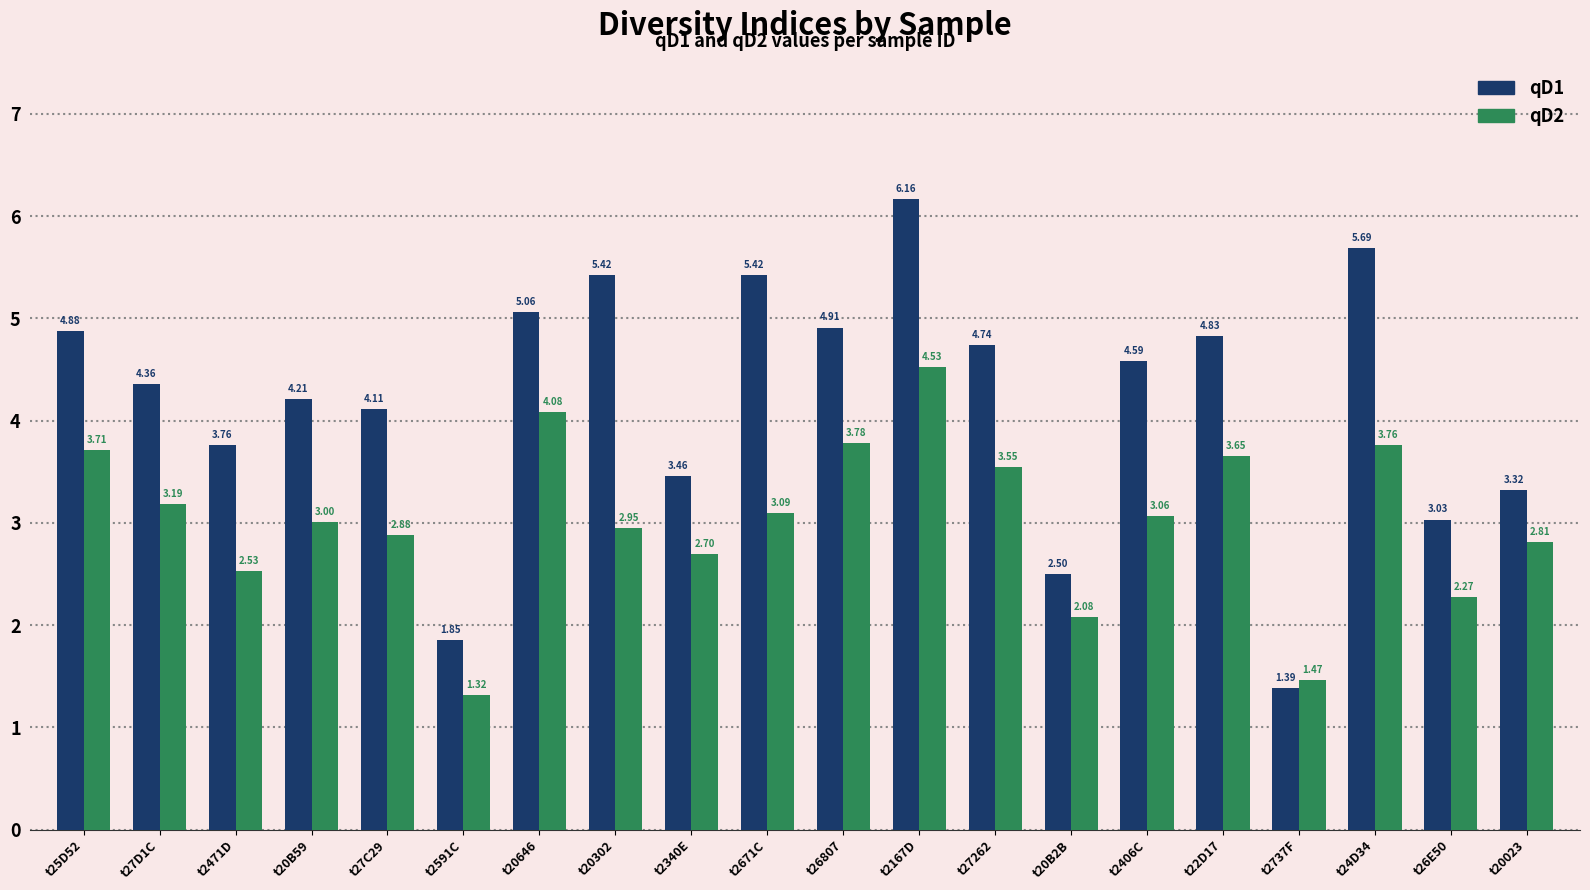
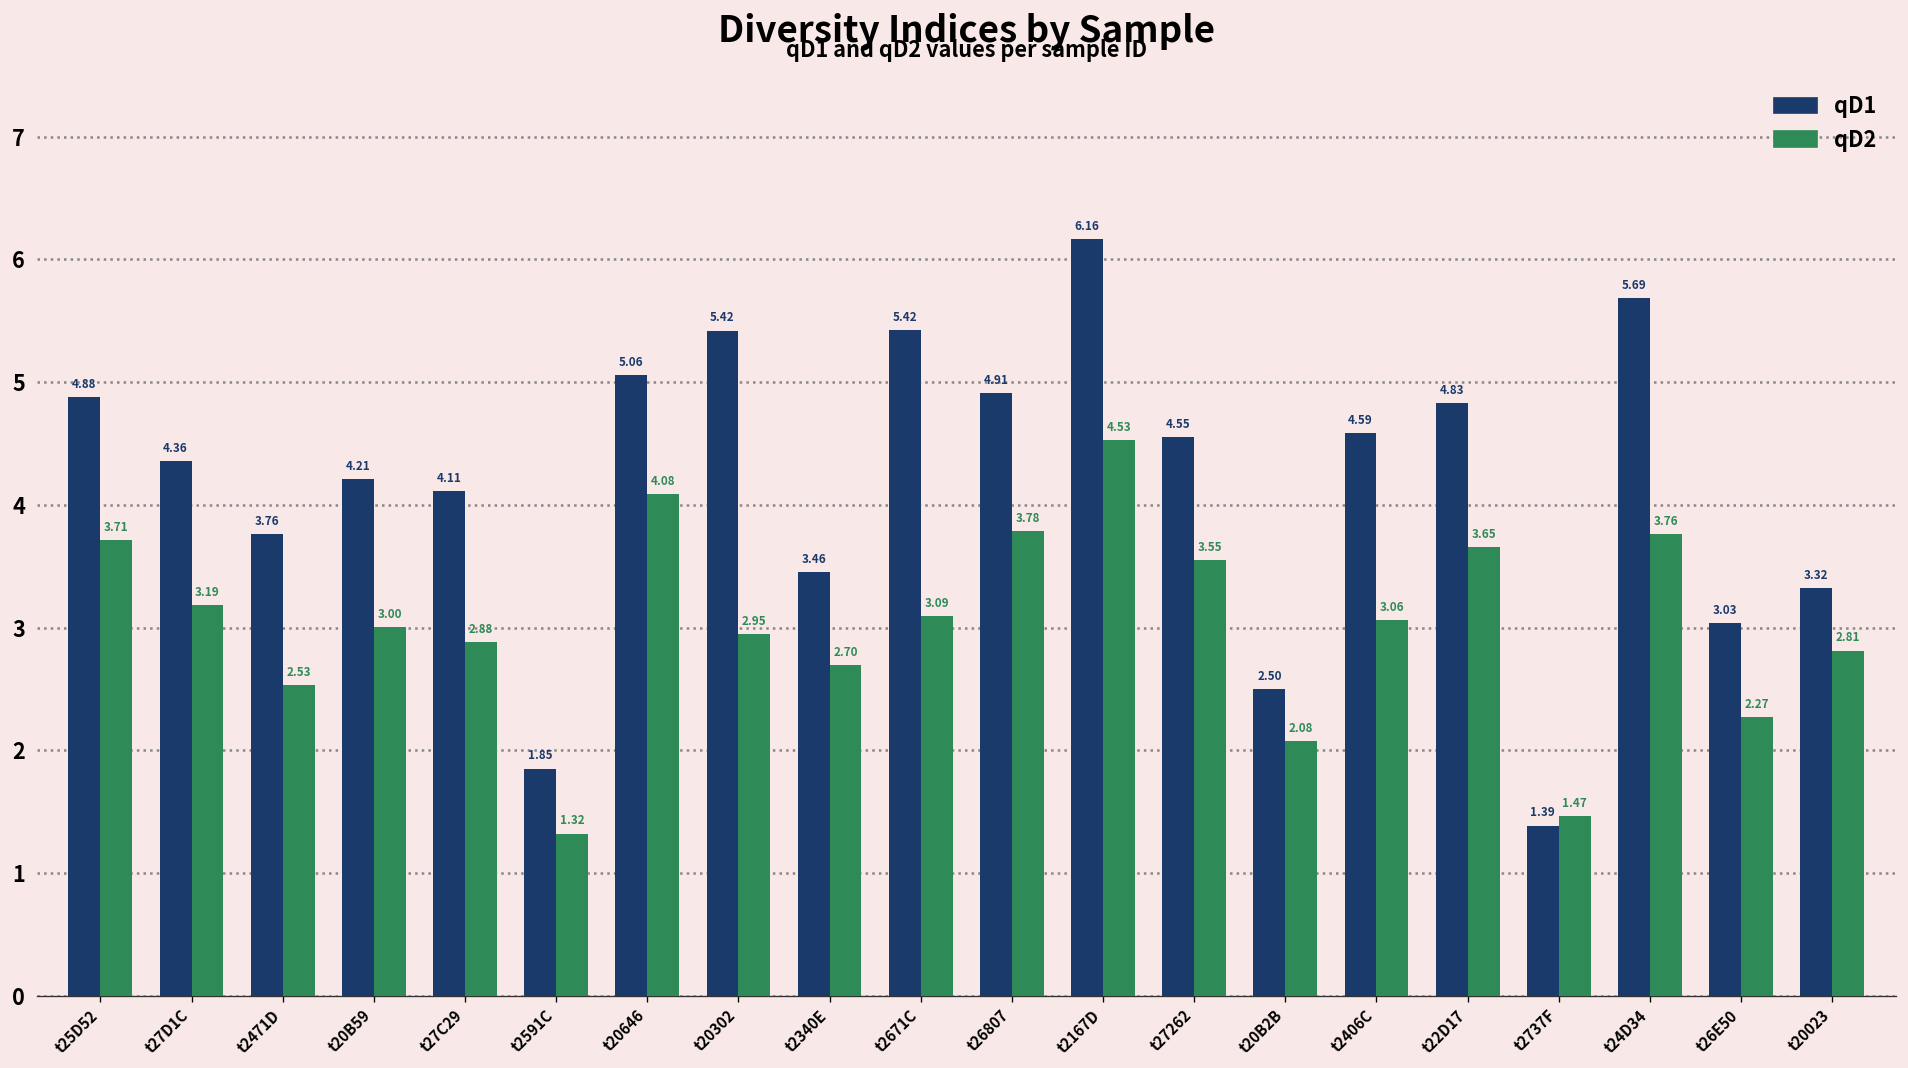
qD1, t27262: 4.74 -> 4.55
